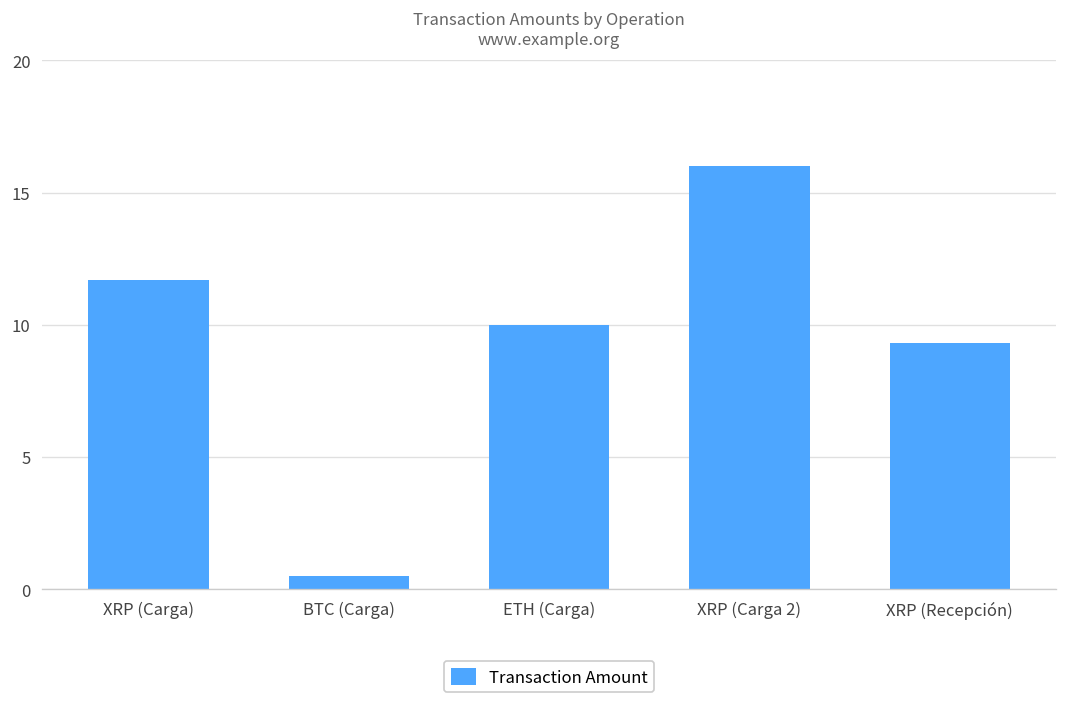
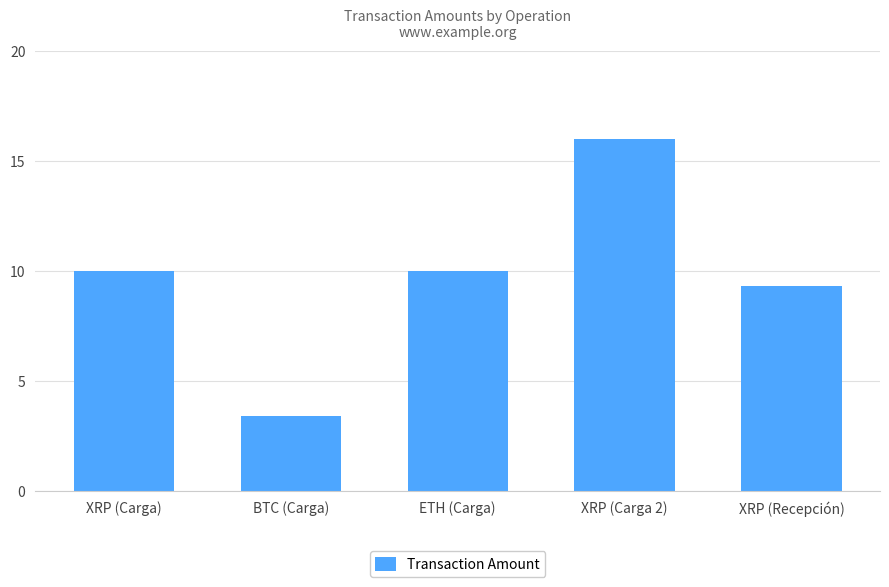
XRP (Carga): 11.7 -> 10.0
BTC (Carga): 0.5 -> 3.4
